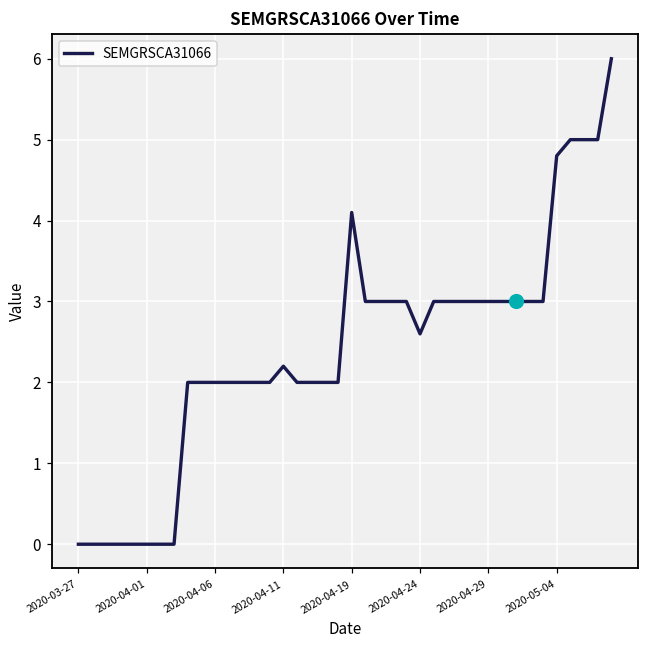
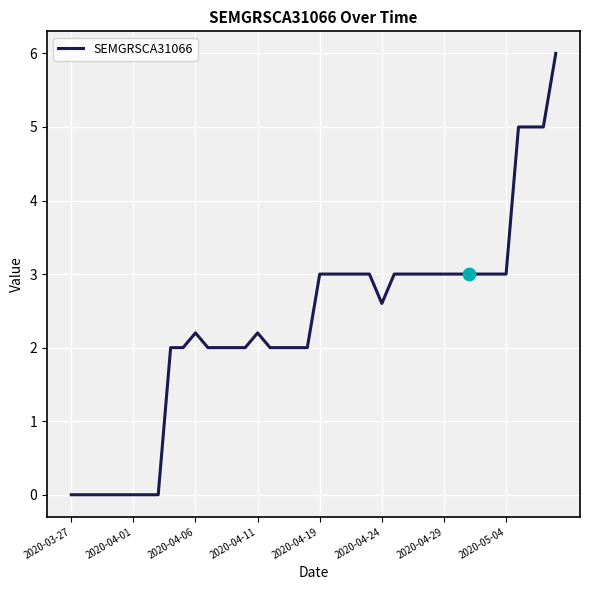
SEMGRSCA31066, 2020-04-06: 2.0 -> 2.2
SEMGRSCA31066, 2020-04-19: 4.1 -> 3.0
SEMGRSCA31066, 2020-05-04: 4.8 -> 3.0
